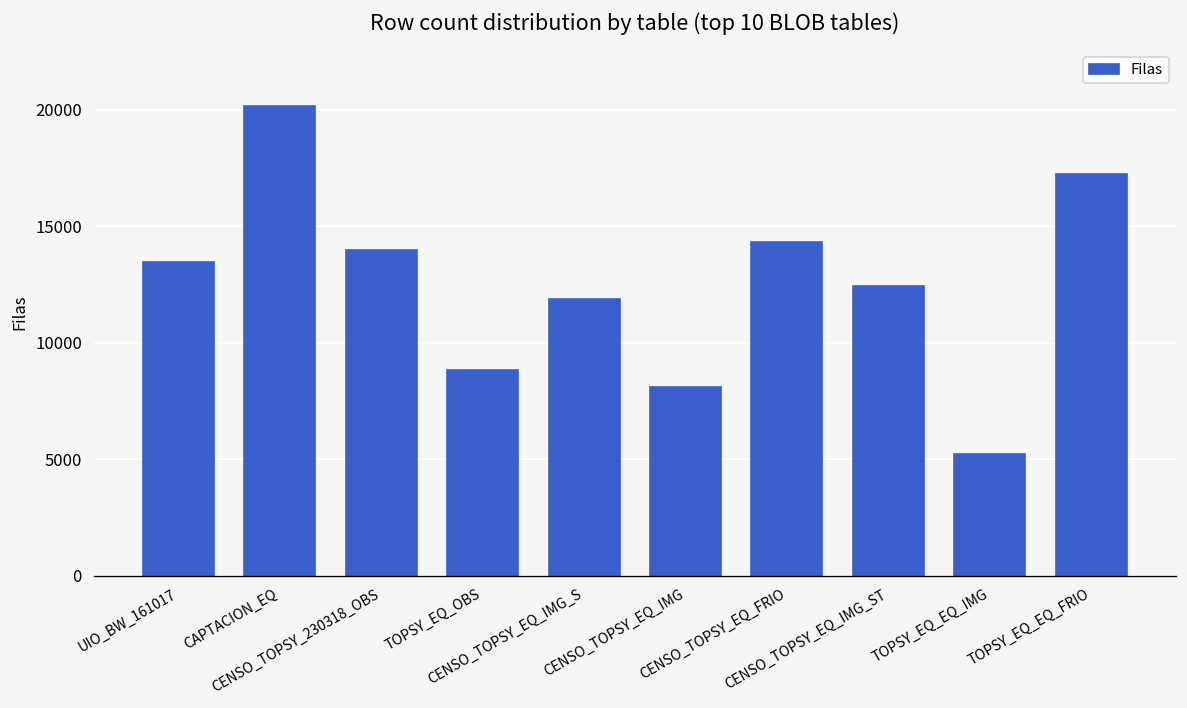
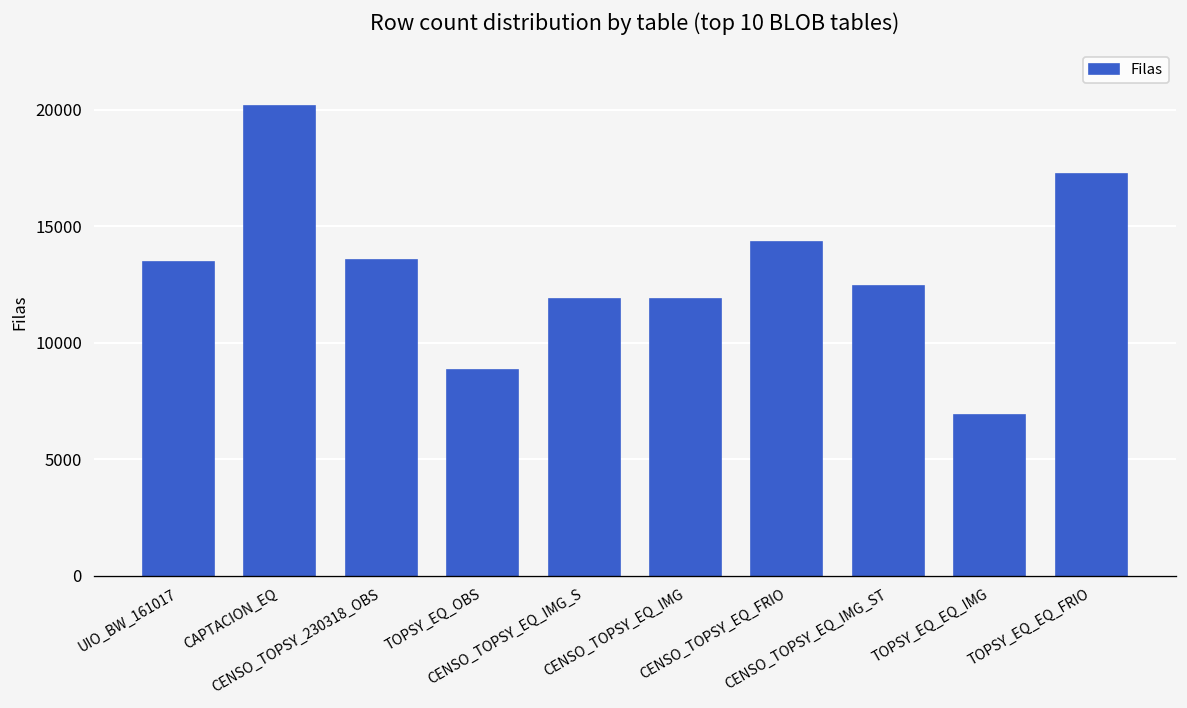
CENSO_TOPSY_230318_OBS: 14000 -> 13600
CENSO_TOPSY_EQ_IMG: 8100 -> 11900
TOPSY_EQ_EQ_IMG: 5200 -> 6900
